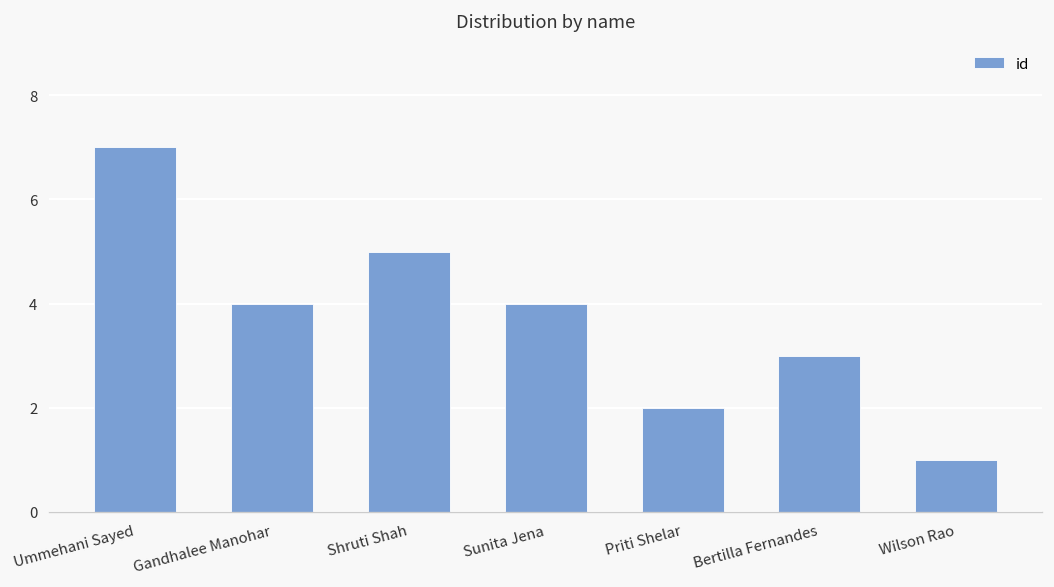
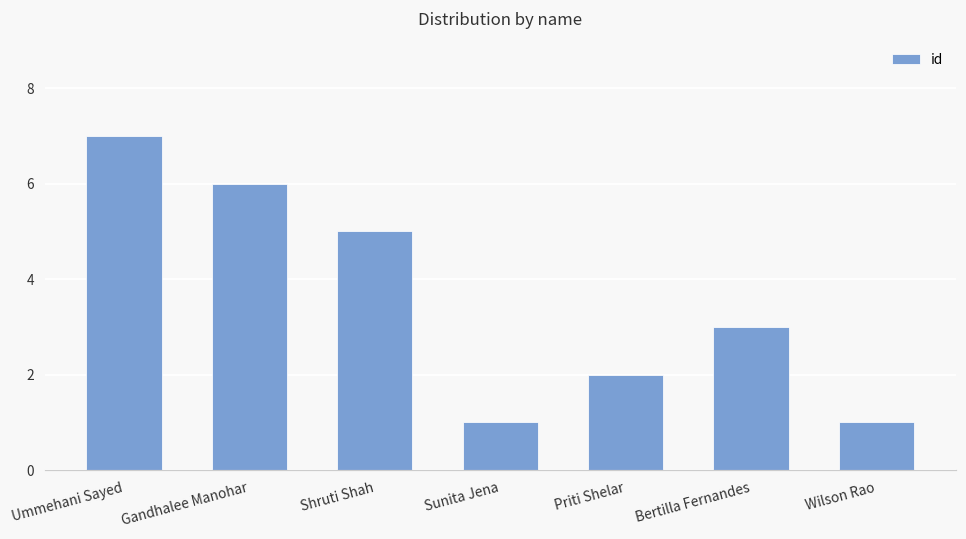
Gandhalee Manohar: 4 -> 6
Sunita Jena: 4 -> 1
